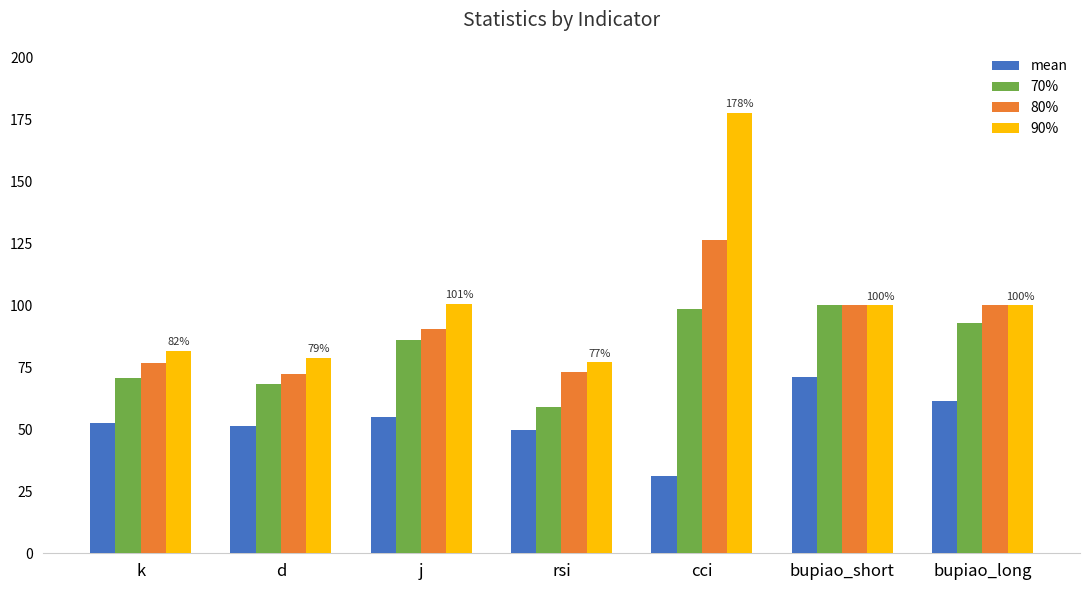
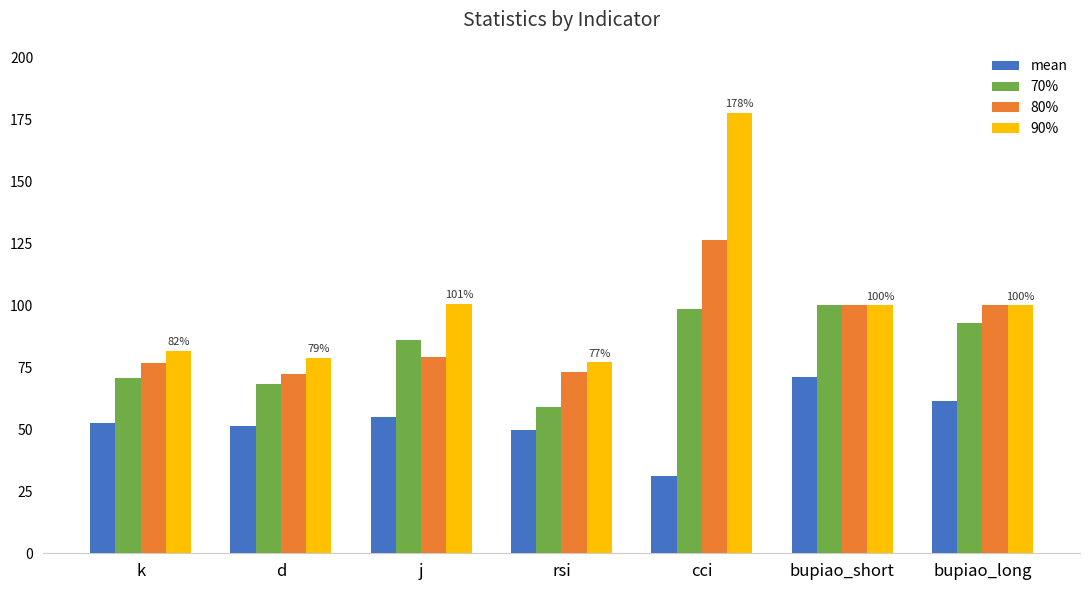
80%, j: 91 -> 79
